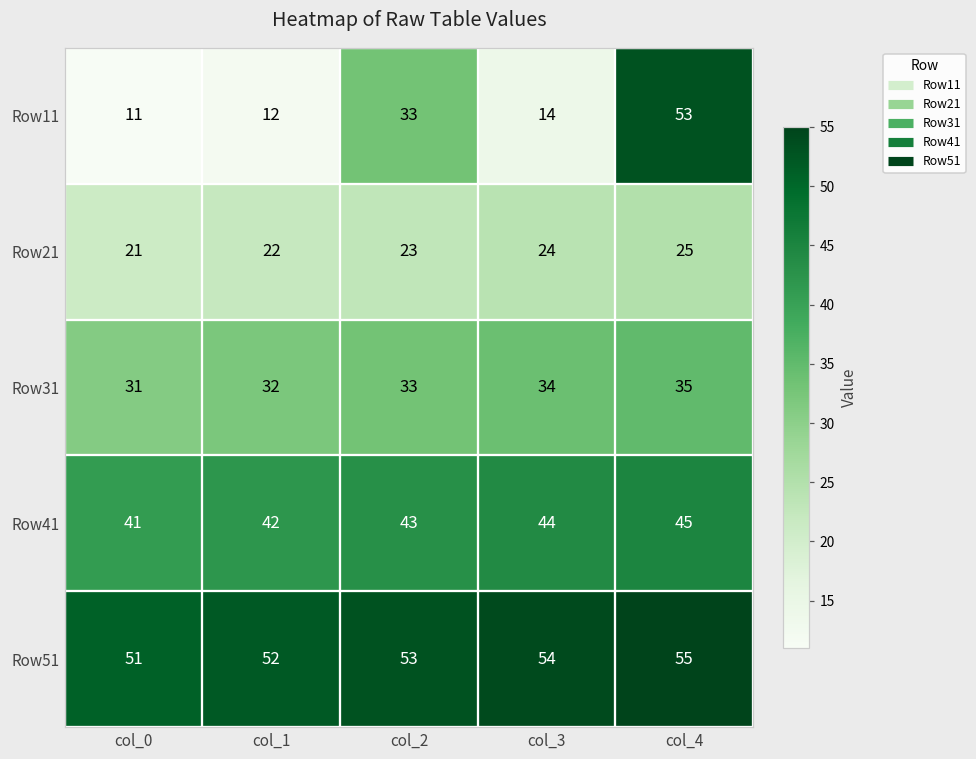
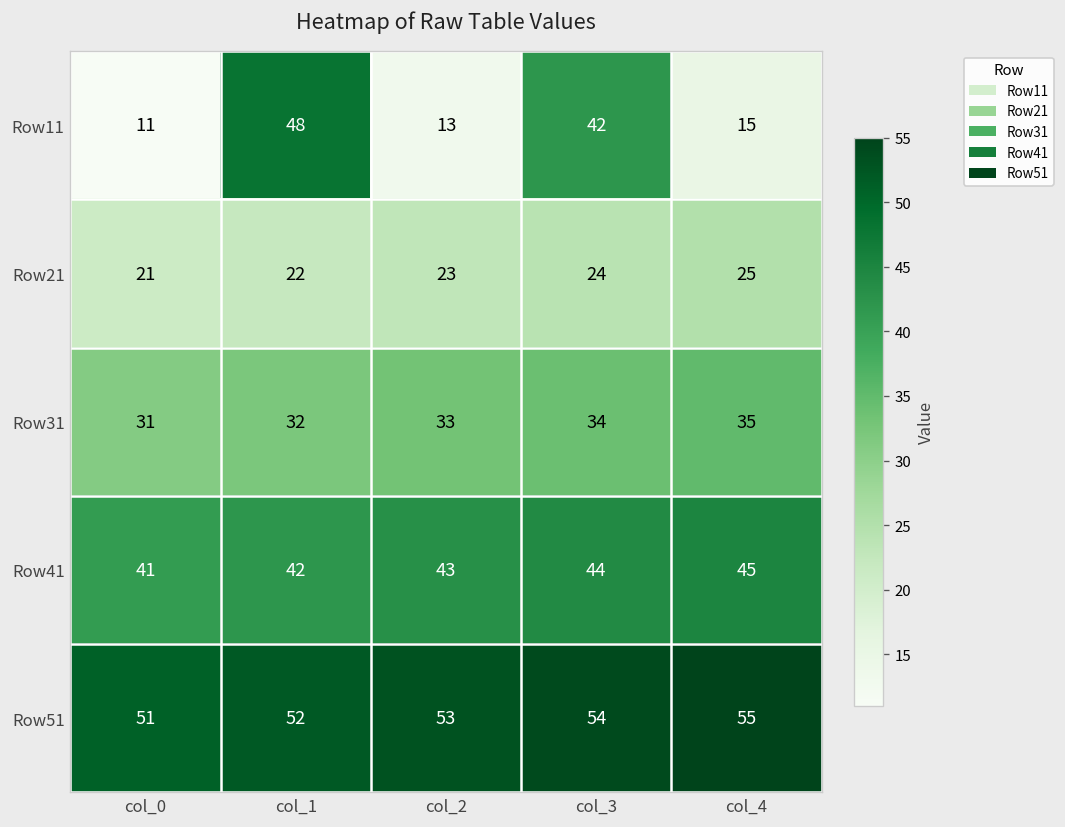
Row11, col_1: 12 -> 48
Row11, col_2: 33 -> 13
Row11, col_3: 14 -> 42
Row11, col_4: 53 -> 15
